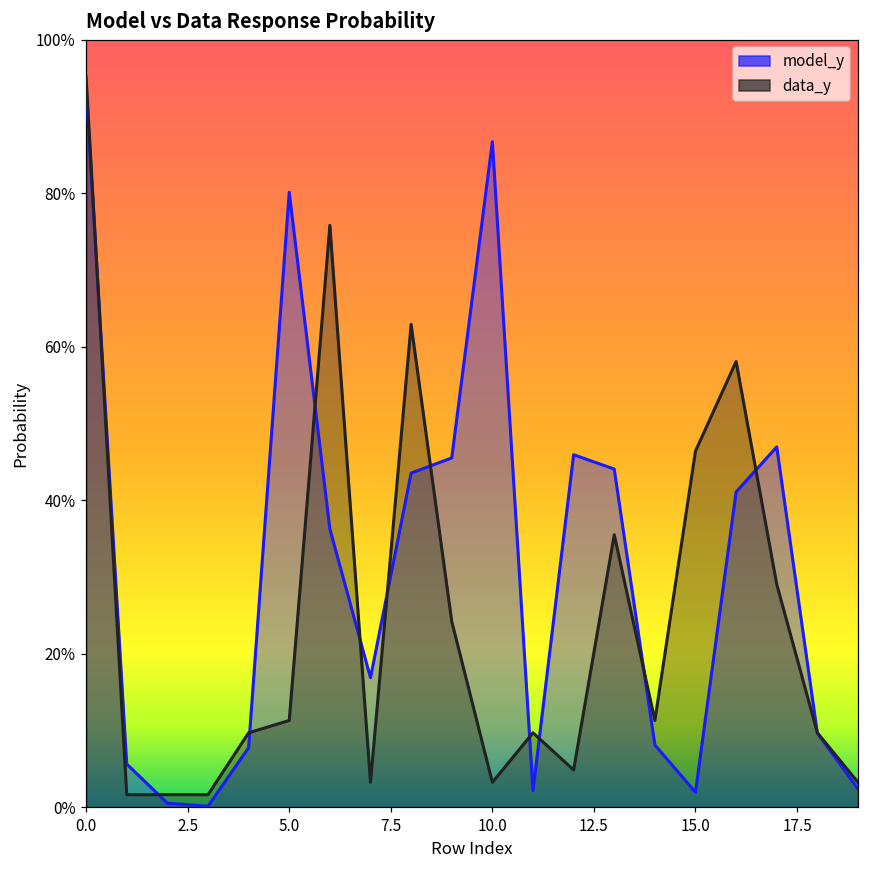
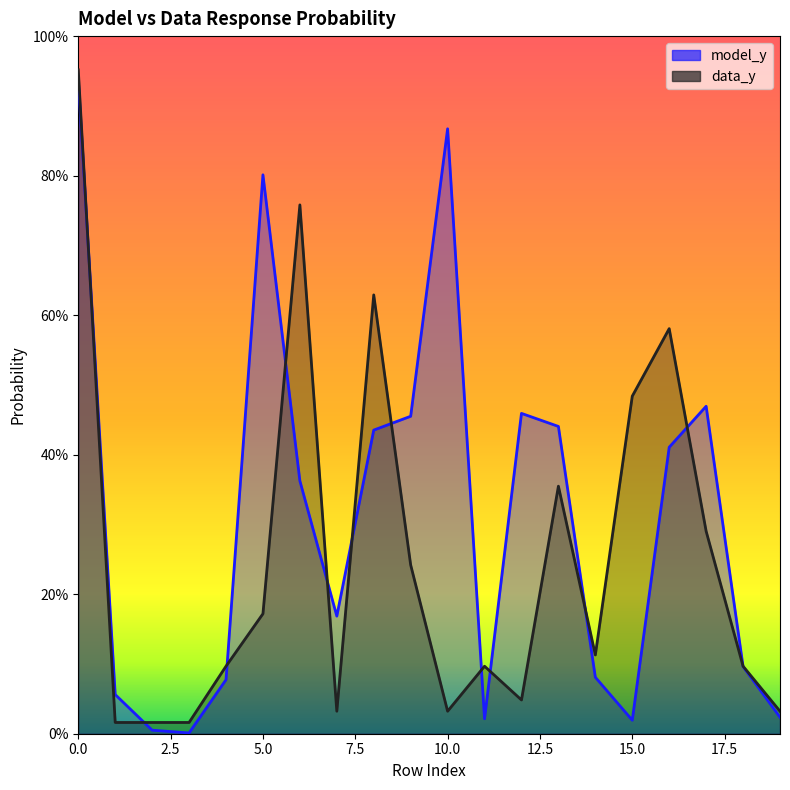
data_y, 5.0: 11% -> 17%
data_y, 15.0: 46% -> 48%
